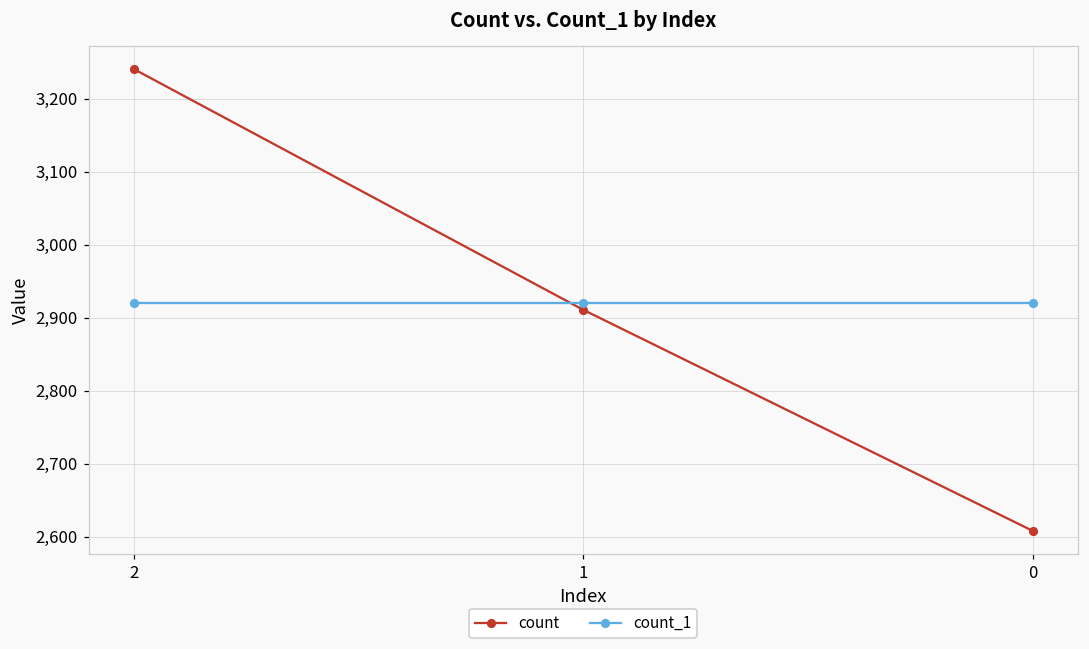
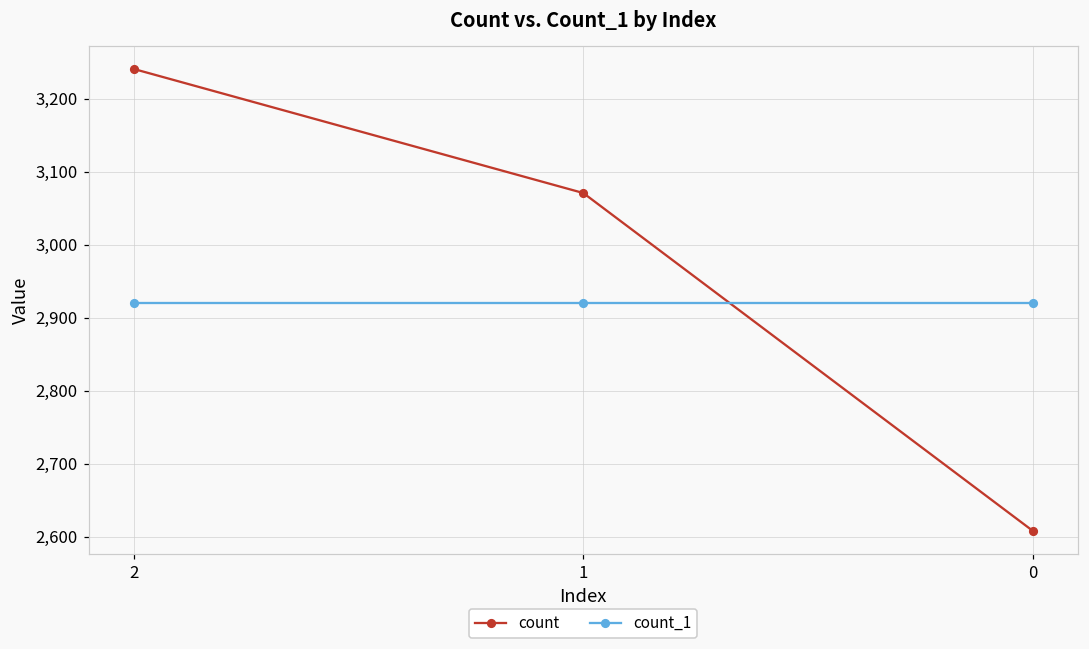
count, 1: 2,910 -> 3,070
